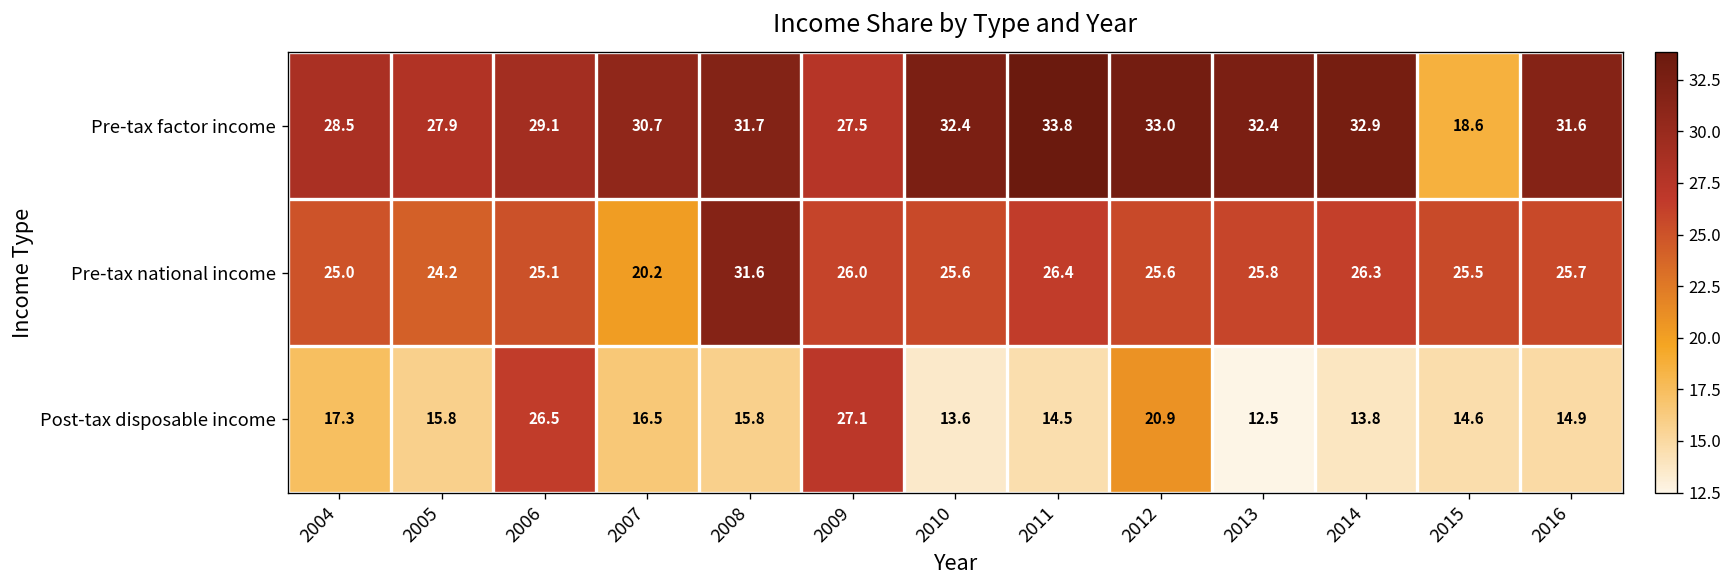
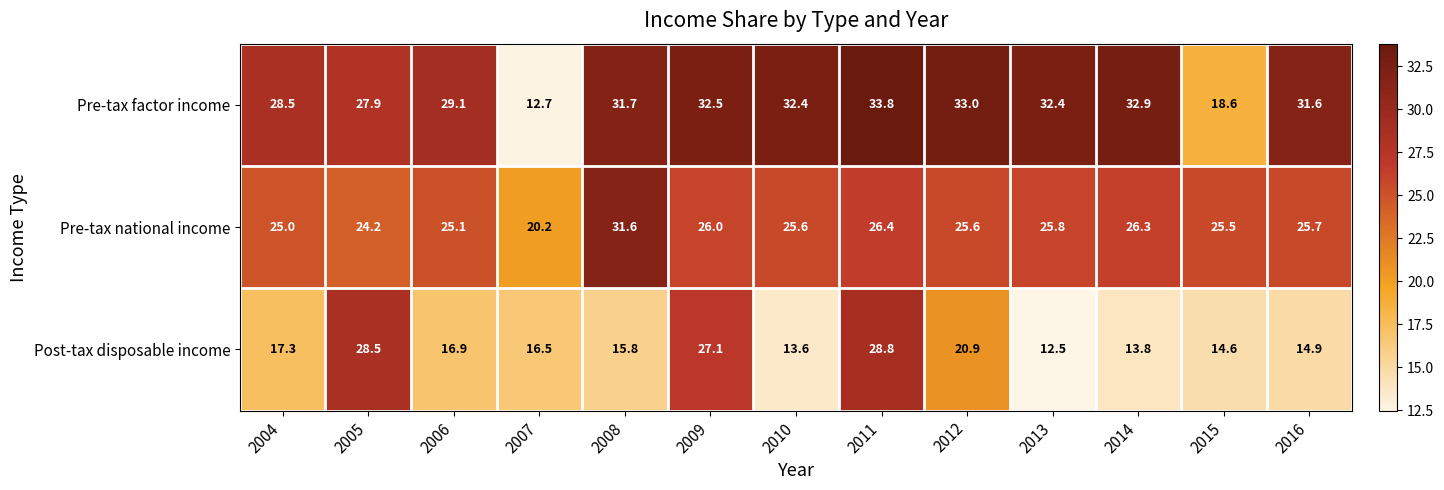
Pre-tax factor income, 2007: 30.7 -> 12.7
Pre-tax factor income, 2009: 27.5 -> 32.5
Post-tax disposable income, 2005: 15.8 -> 28.5
Post-tax disposable income, 2006: 26.5 -> 16.9
Post-tax disposable income, 2011: 14.5 -> 28.8
